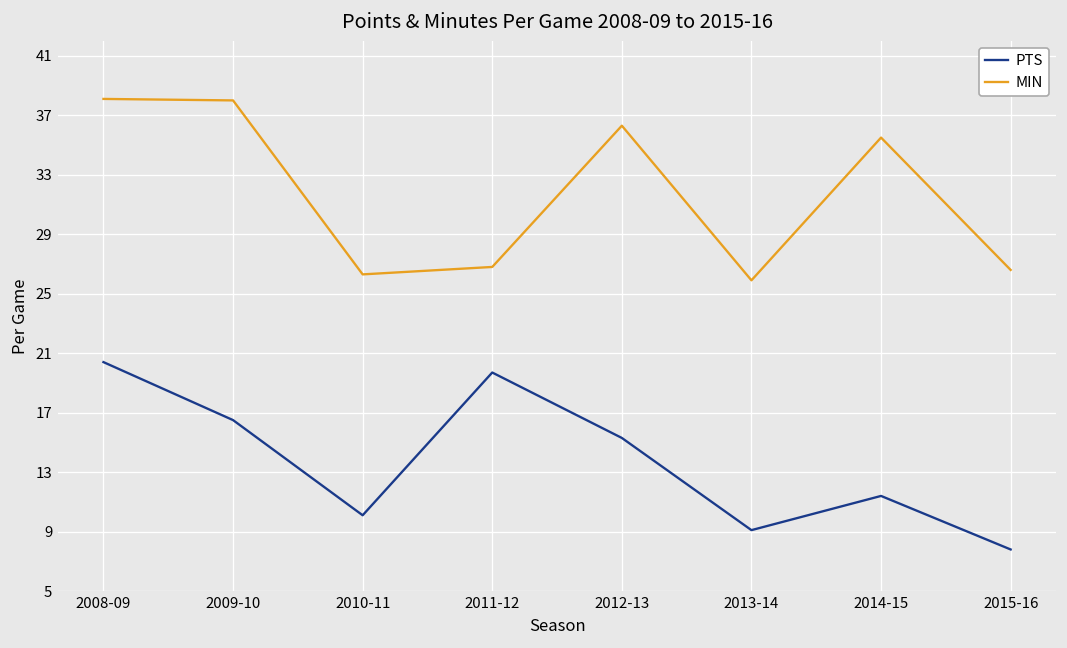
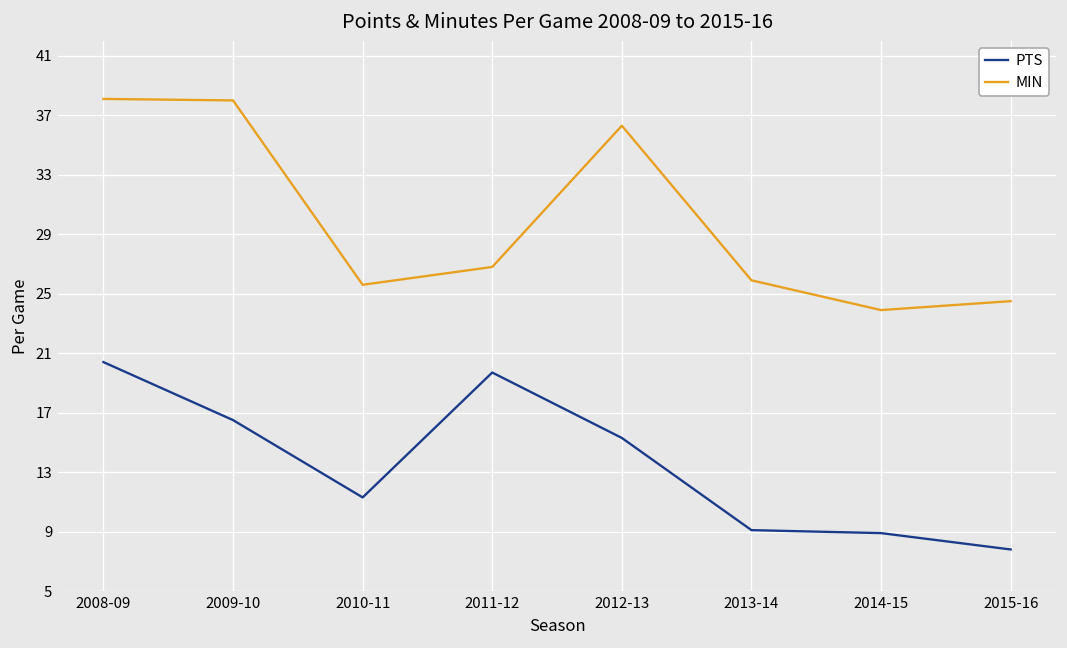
PTS, 2010-11: 10.1 -> 11.3
MIN, 2010-11: 26.3 -> 25.6
PTS, 2014-15: 11.4 -> 8.9
MIN, 2014-15: 35.5 -> 23.9
MIN, 2015-16: 26.6 -> 24.5
